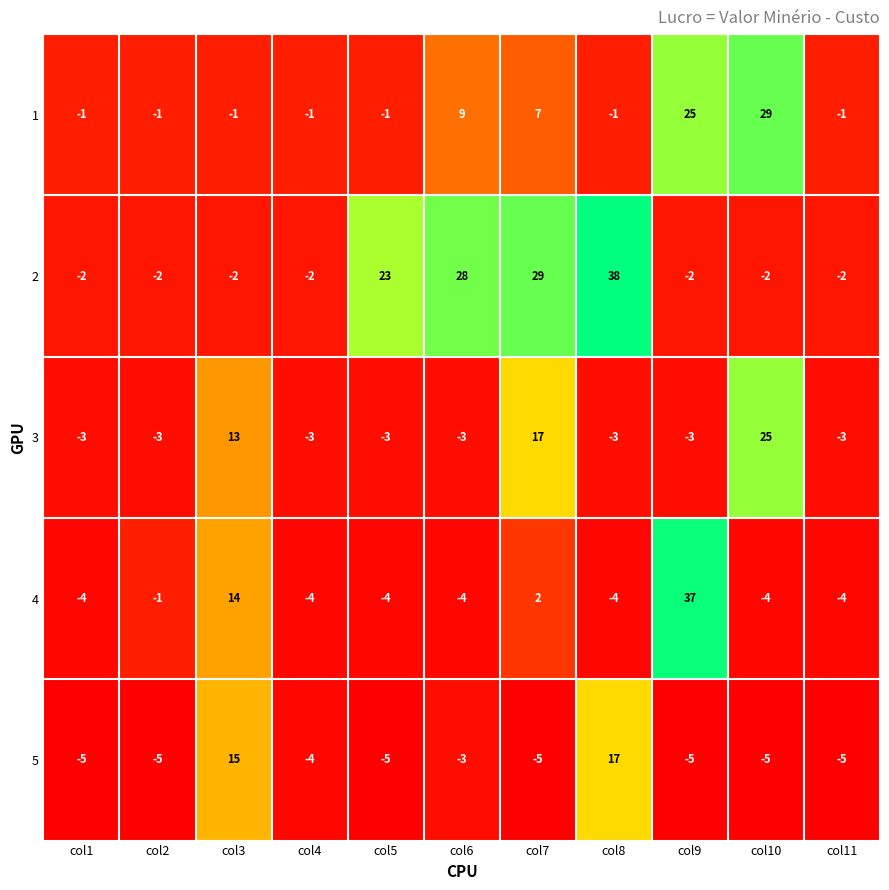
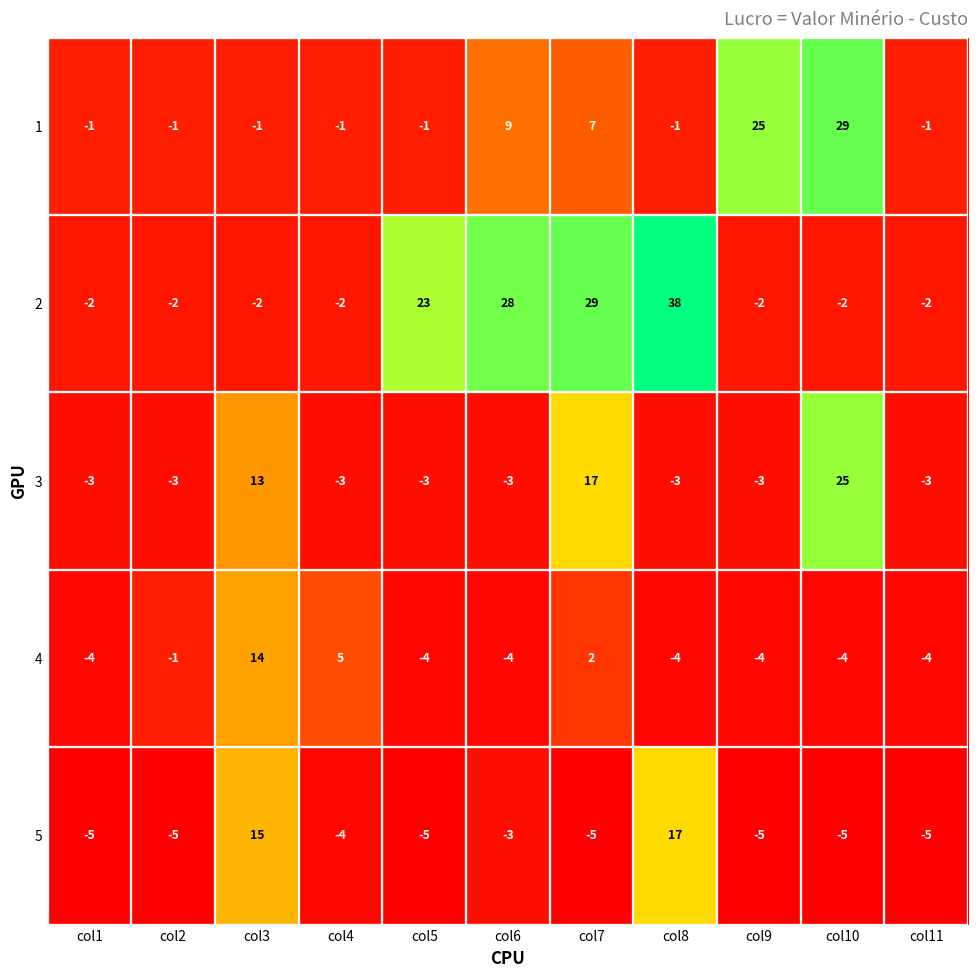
4, col4: -4 -> 5
4, col9: 37 -> -4
